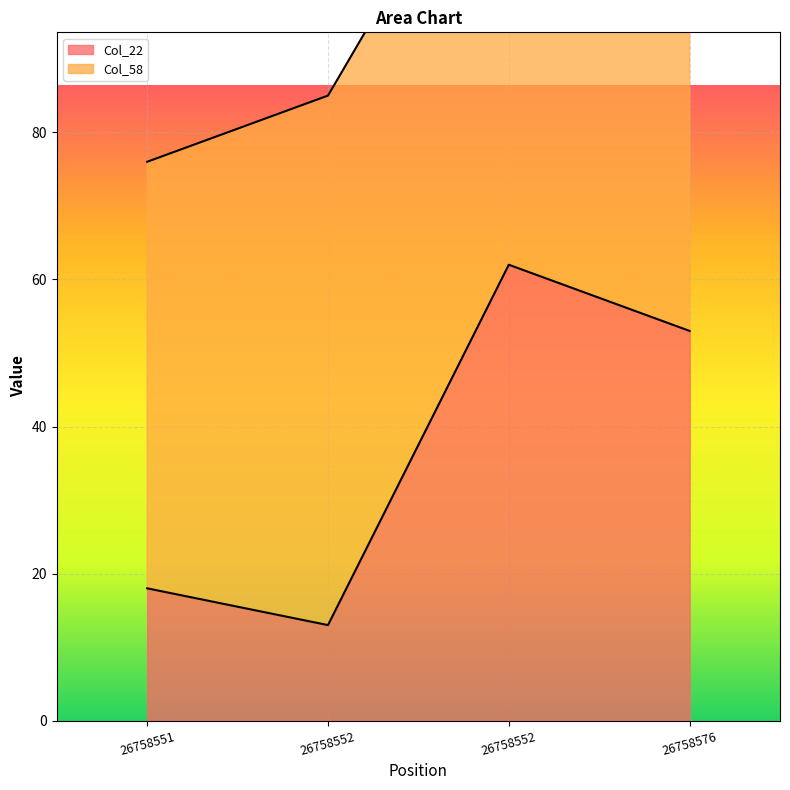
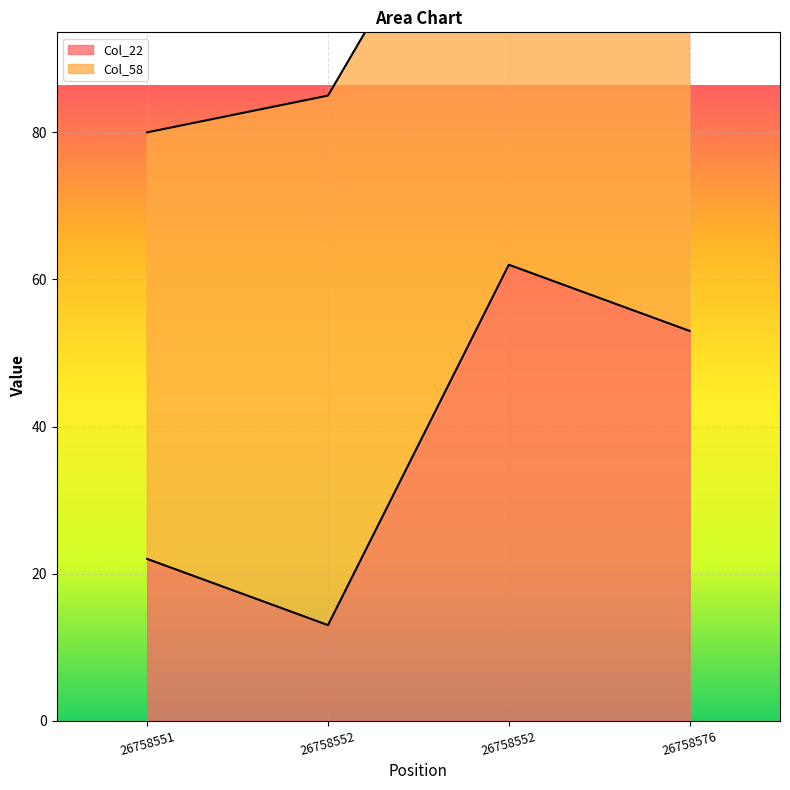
Col_22, 26758551: 18 -> 22
